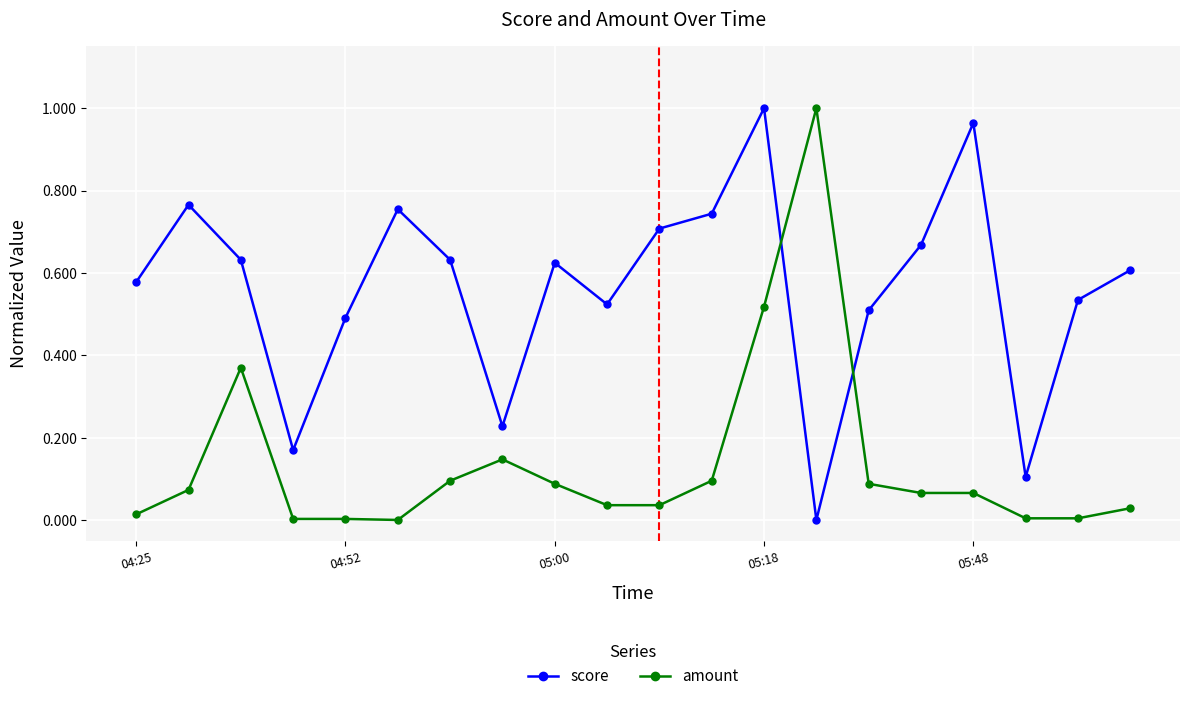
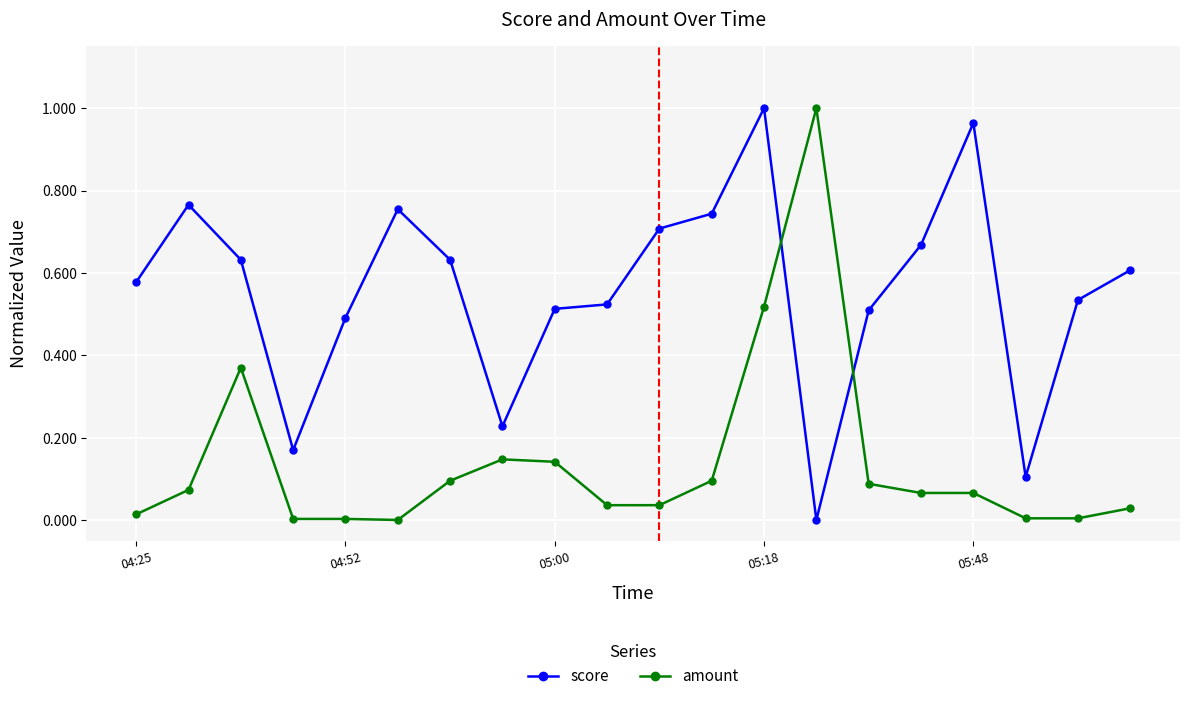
score, 05:00: 0.62 -> 0.51
amount, 05:00: 0.09 -> 0.14
